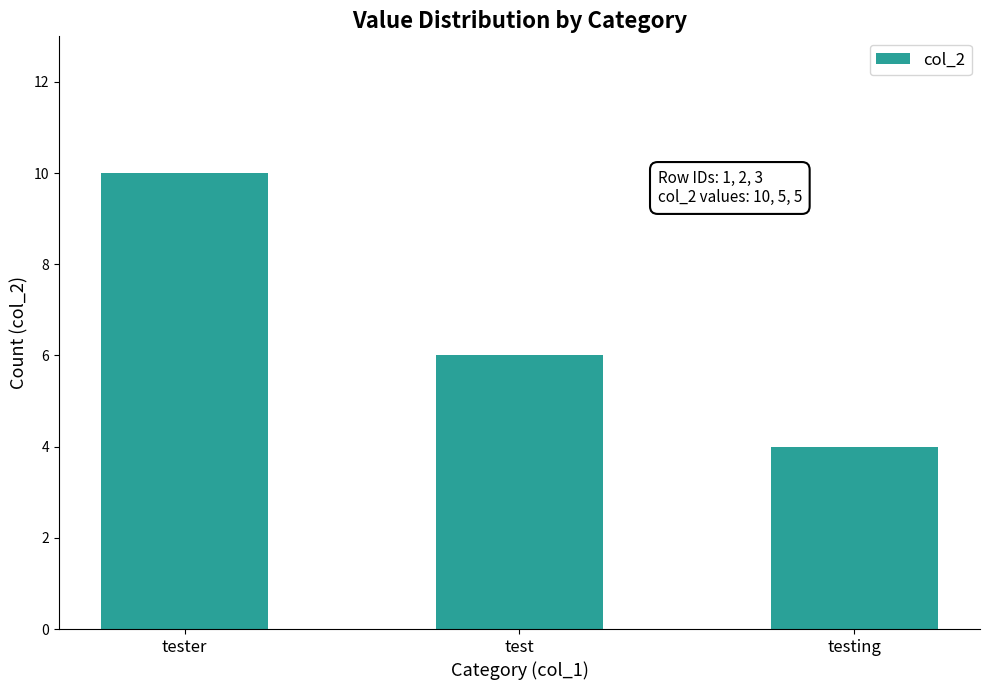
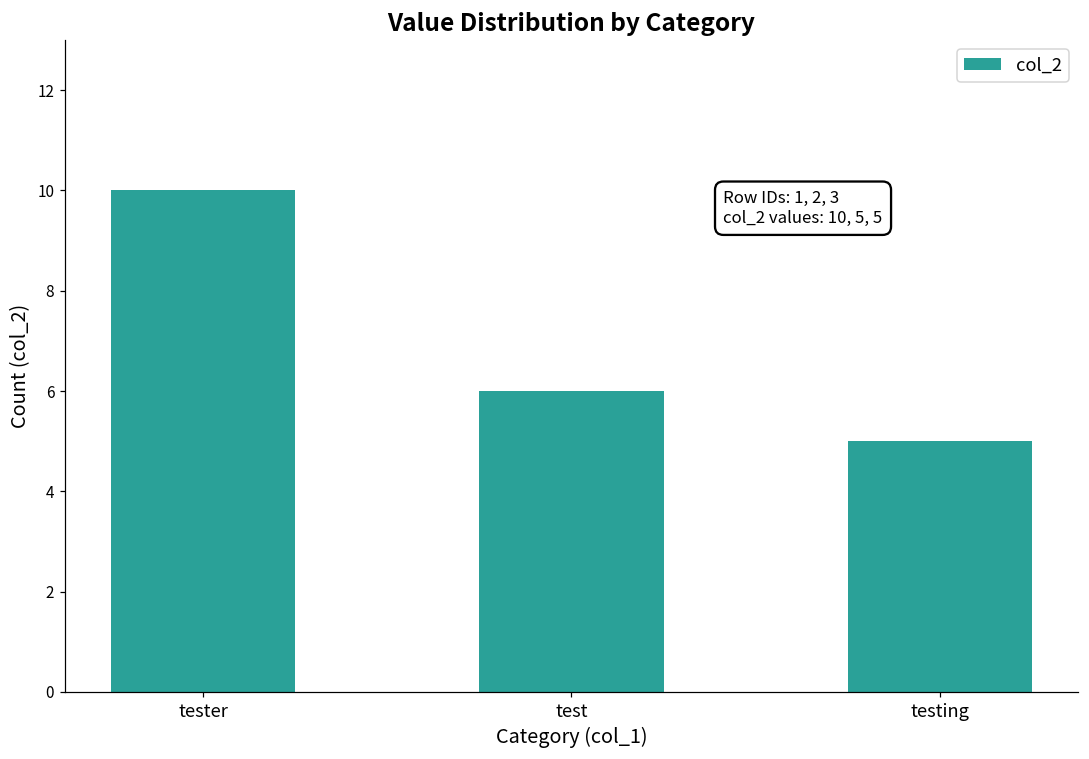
testing: 4 -> 5
